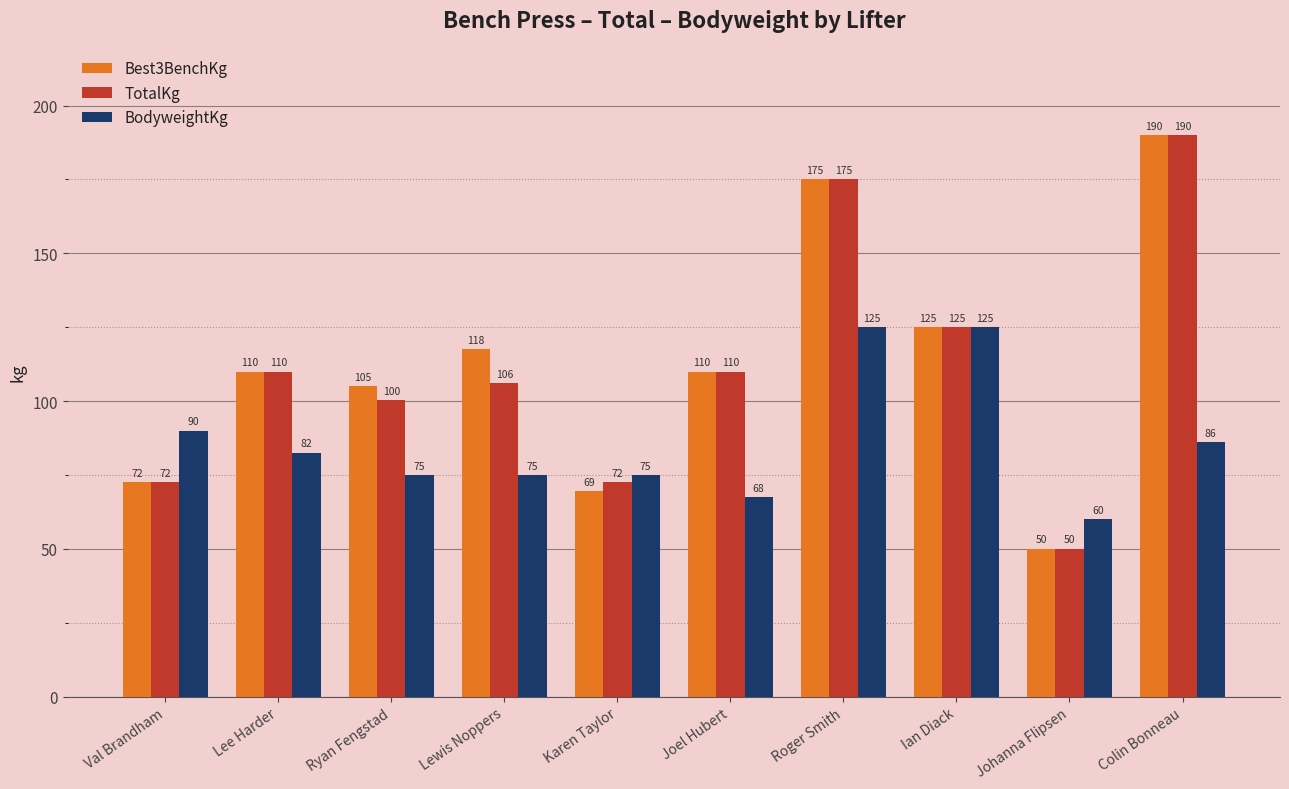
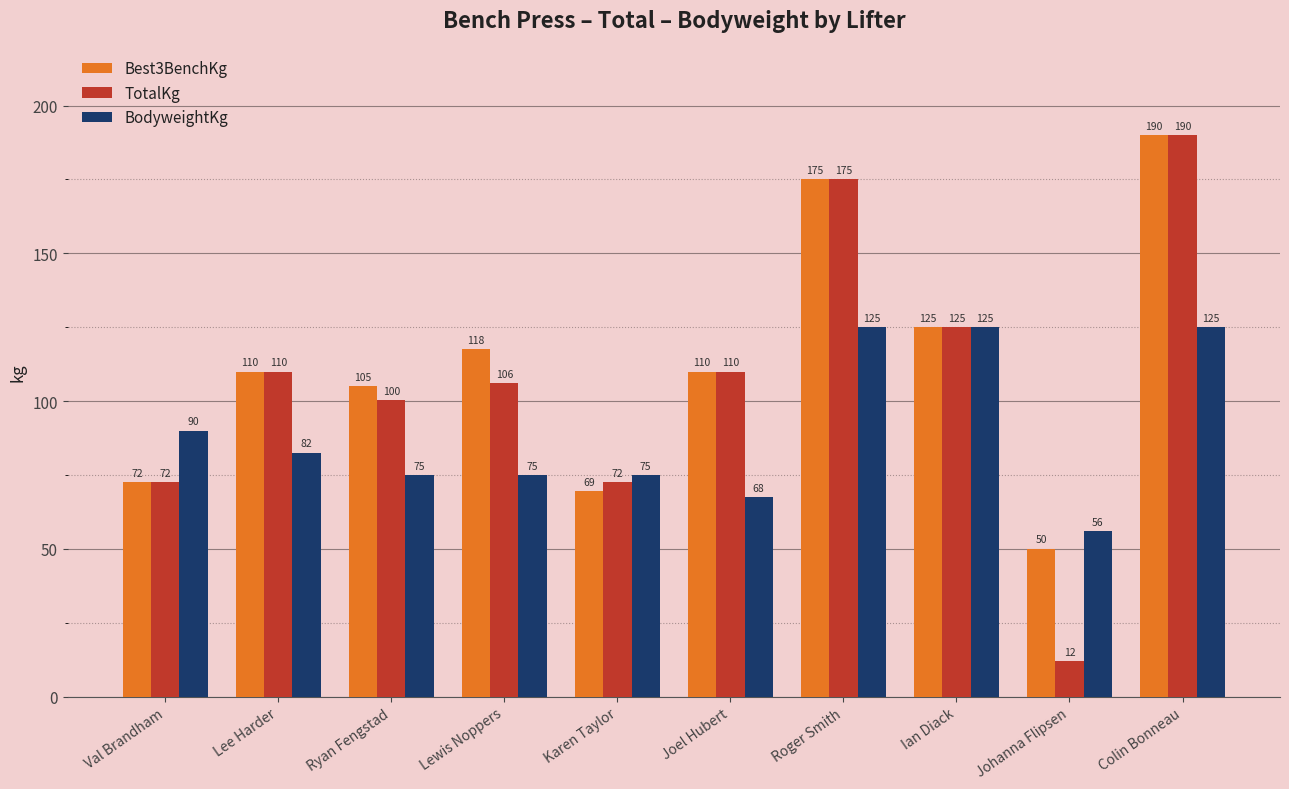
TotalKg, Johanna Flipsen: 50 -> 12
BodyweightKg, Johanna Flipsen: 60 -> 56
BodyweightKg, Colin Bonneau: 86 -> 125
